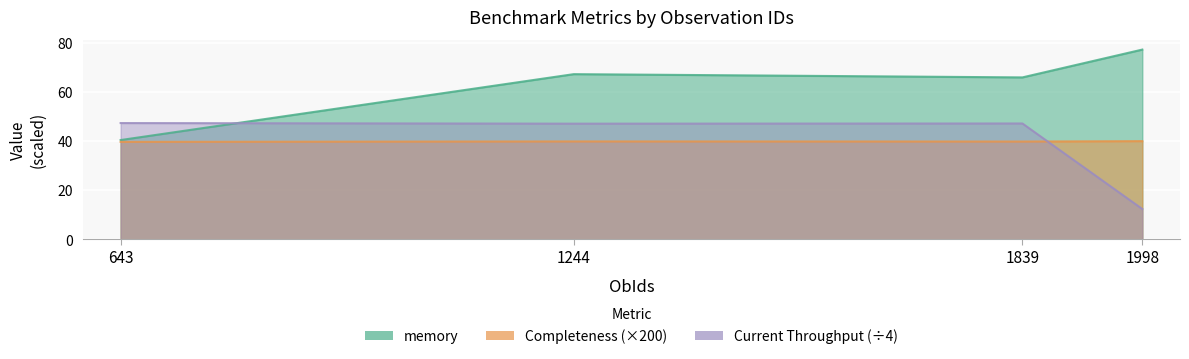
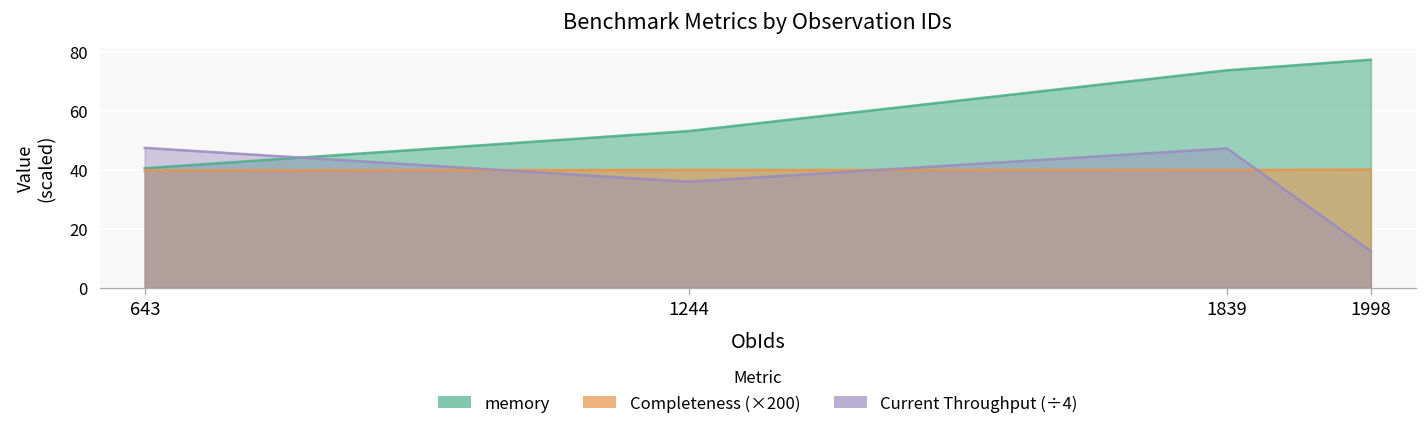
memory, 1244: 67 -> 53
Current Throughput (÷4), 1244: 47 -> 36
memory, 1839: 66 -> 74
